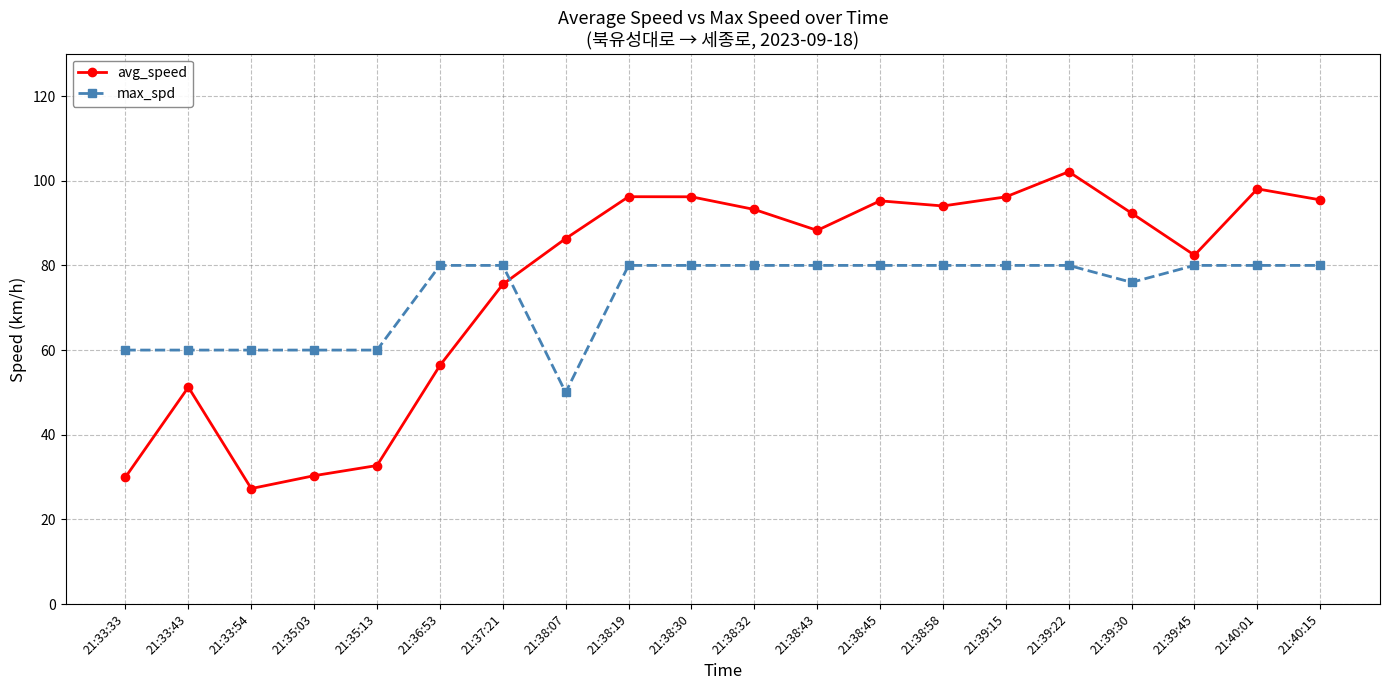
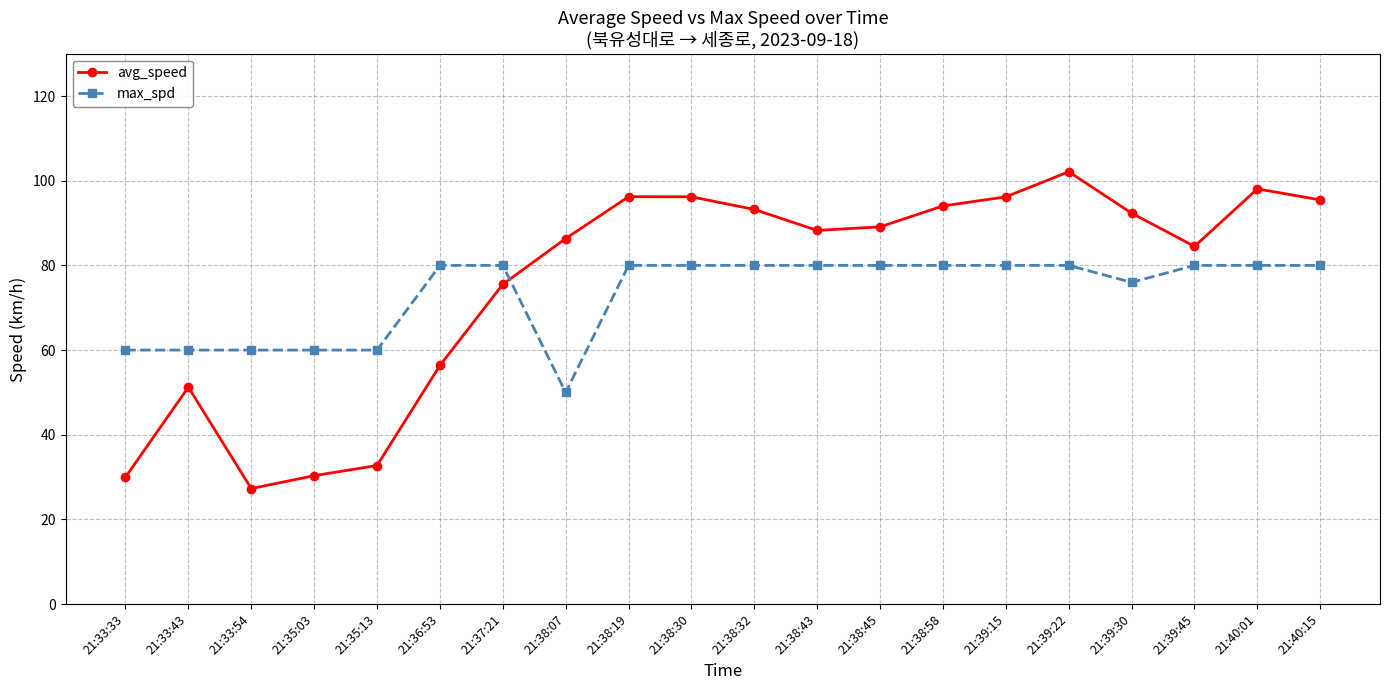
avg_speed, 21:38:45: 95 -> 89
avg_speed, 21:39:45: 82 -> 84
